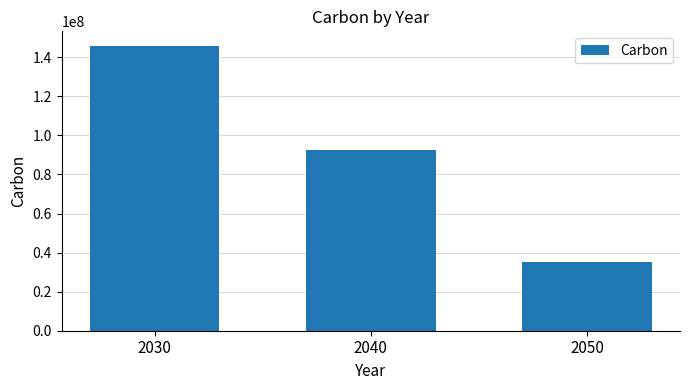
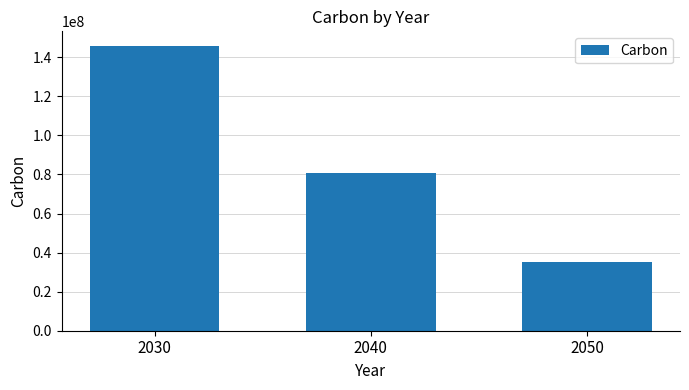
2040: 92000000 -> 81000000
